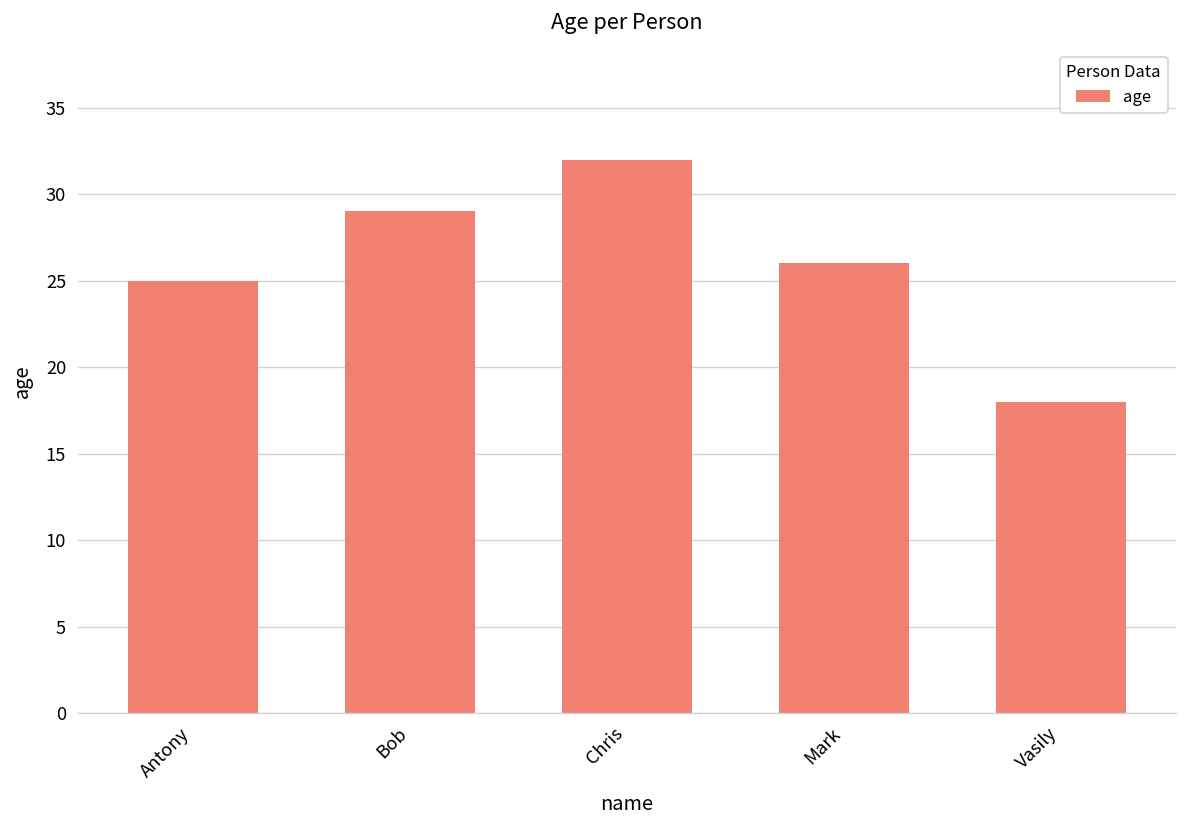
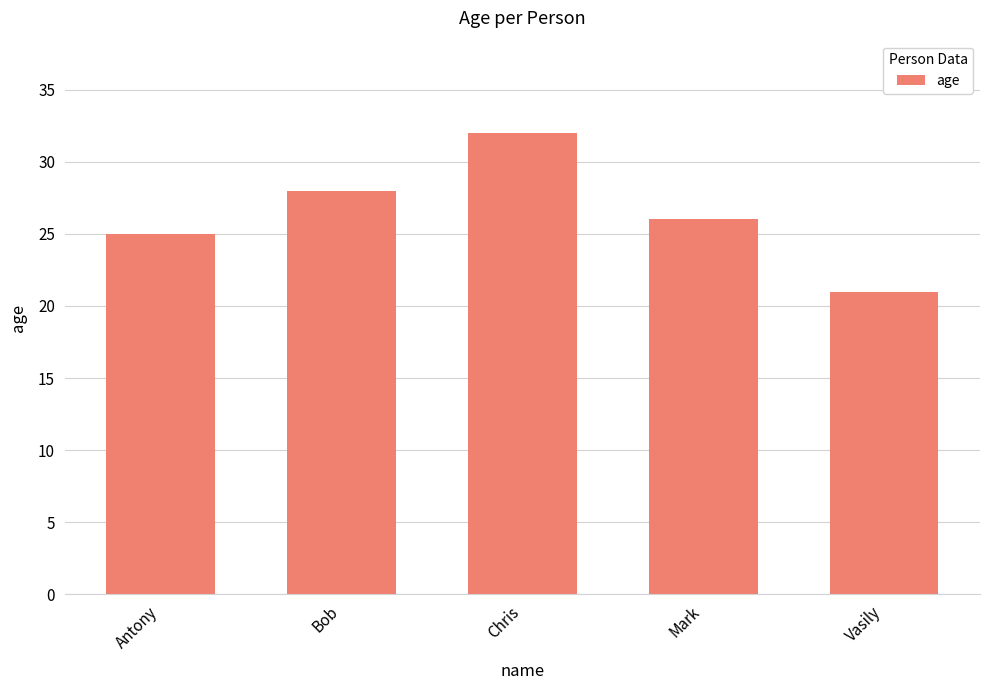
Bob: 29 -> 28
Vasily: 18 -> 21
